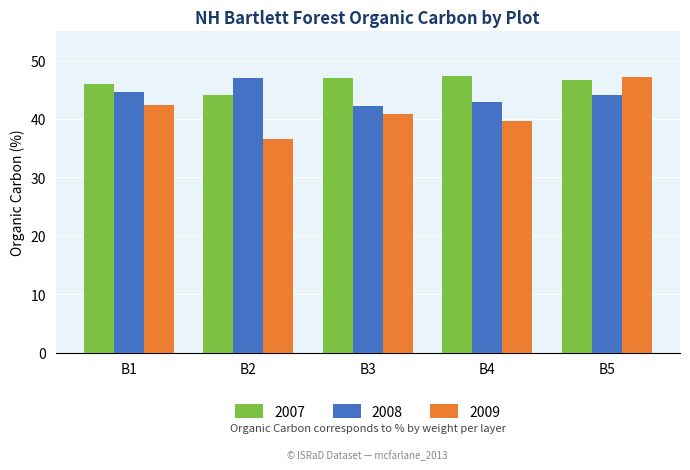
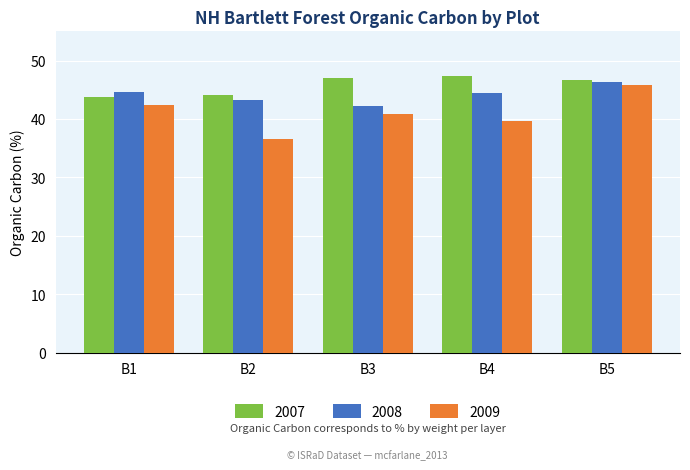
2007, B1: 46 -> 44
2008, B2: 47 -> 43
2008, B4: 43 -> 44
2008, B5: 44 -> 46
2009, B5: 47 -> 46
